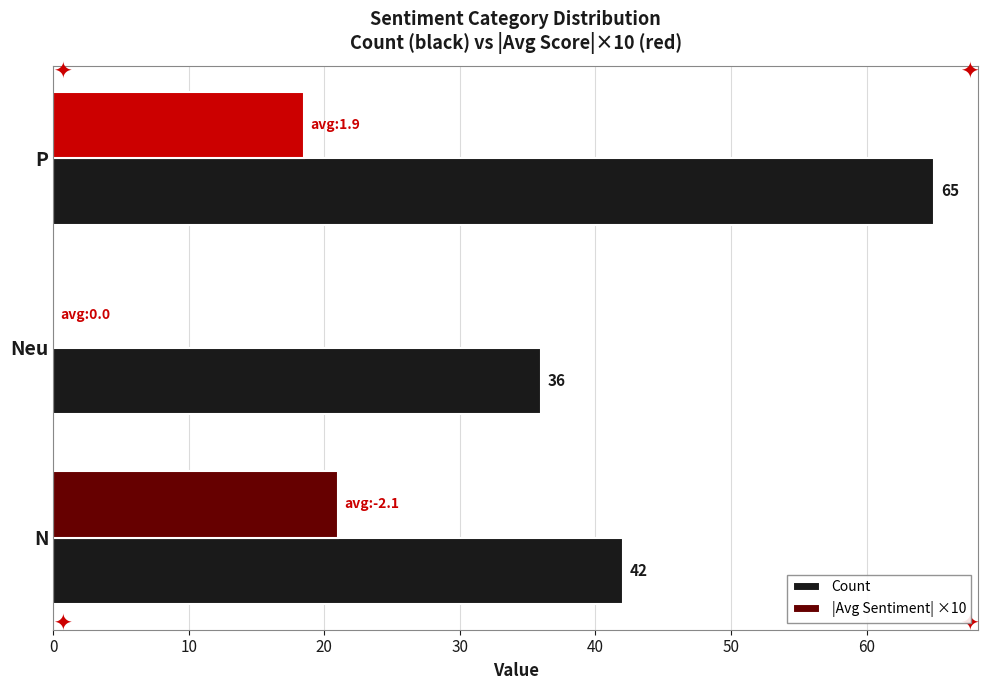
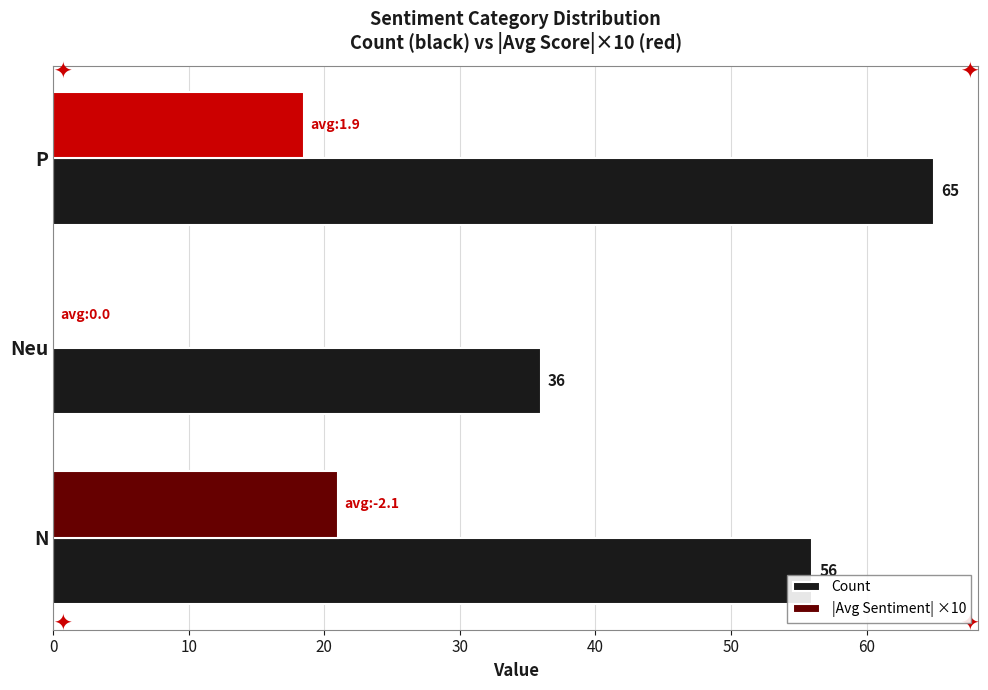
Count, N: 42 -> 56
